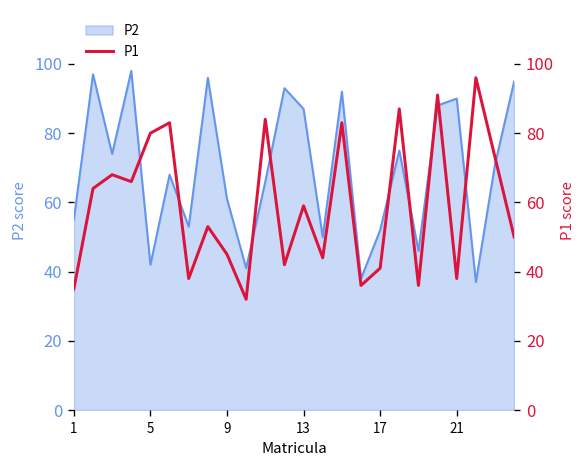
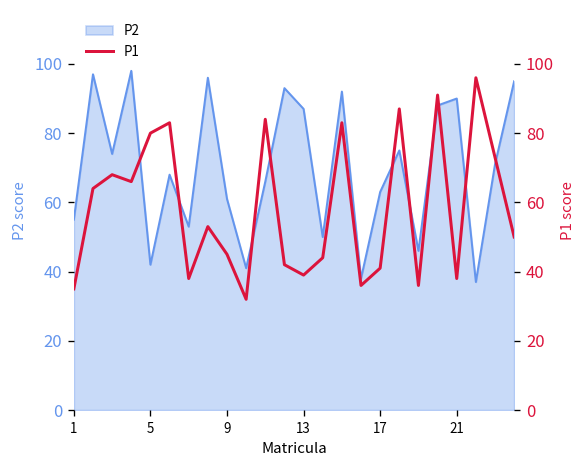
P2, 17: 52 -> 63
P1, 13: 59 -> 39
